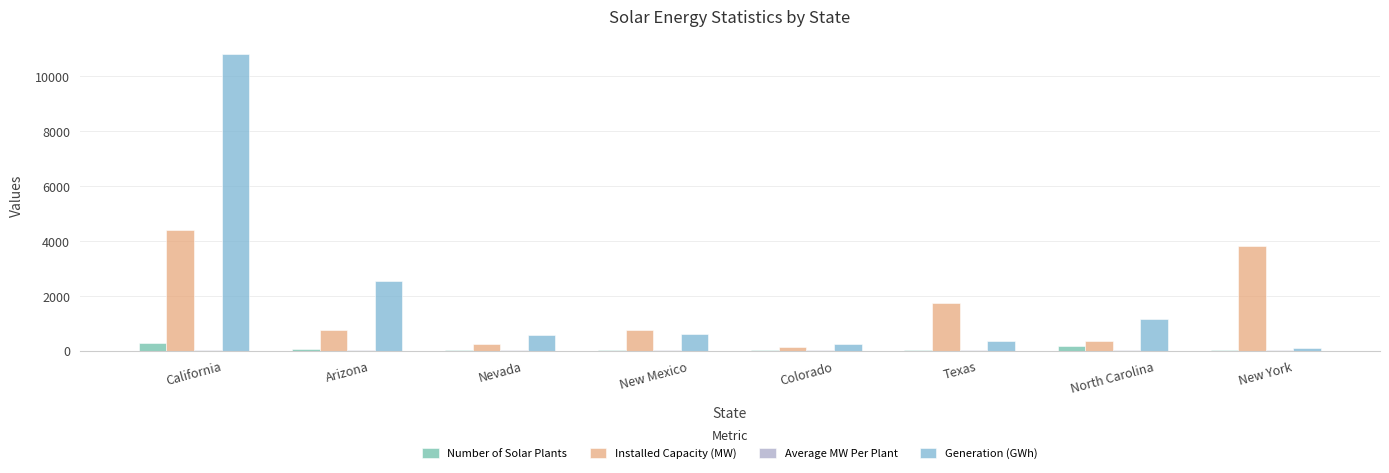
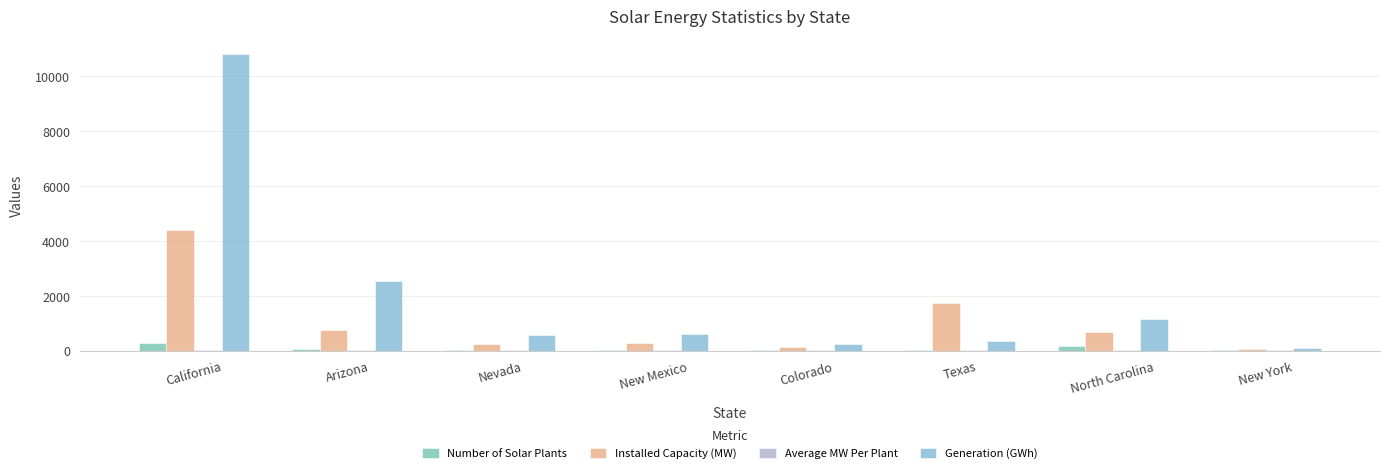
Installed Capacity (MW), New Mexico: 700 -> 300
Installed Capacity (MW), North Carolina: 400 -> 700
Installed Capacity (MW), New York: 3800 -> 100
